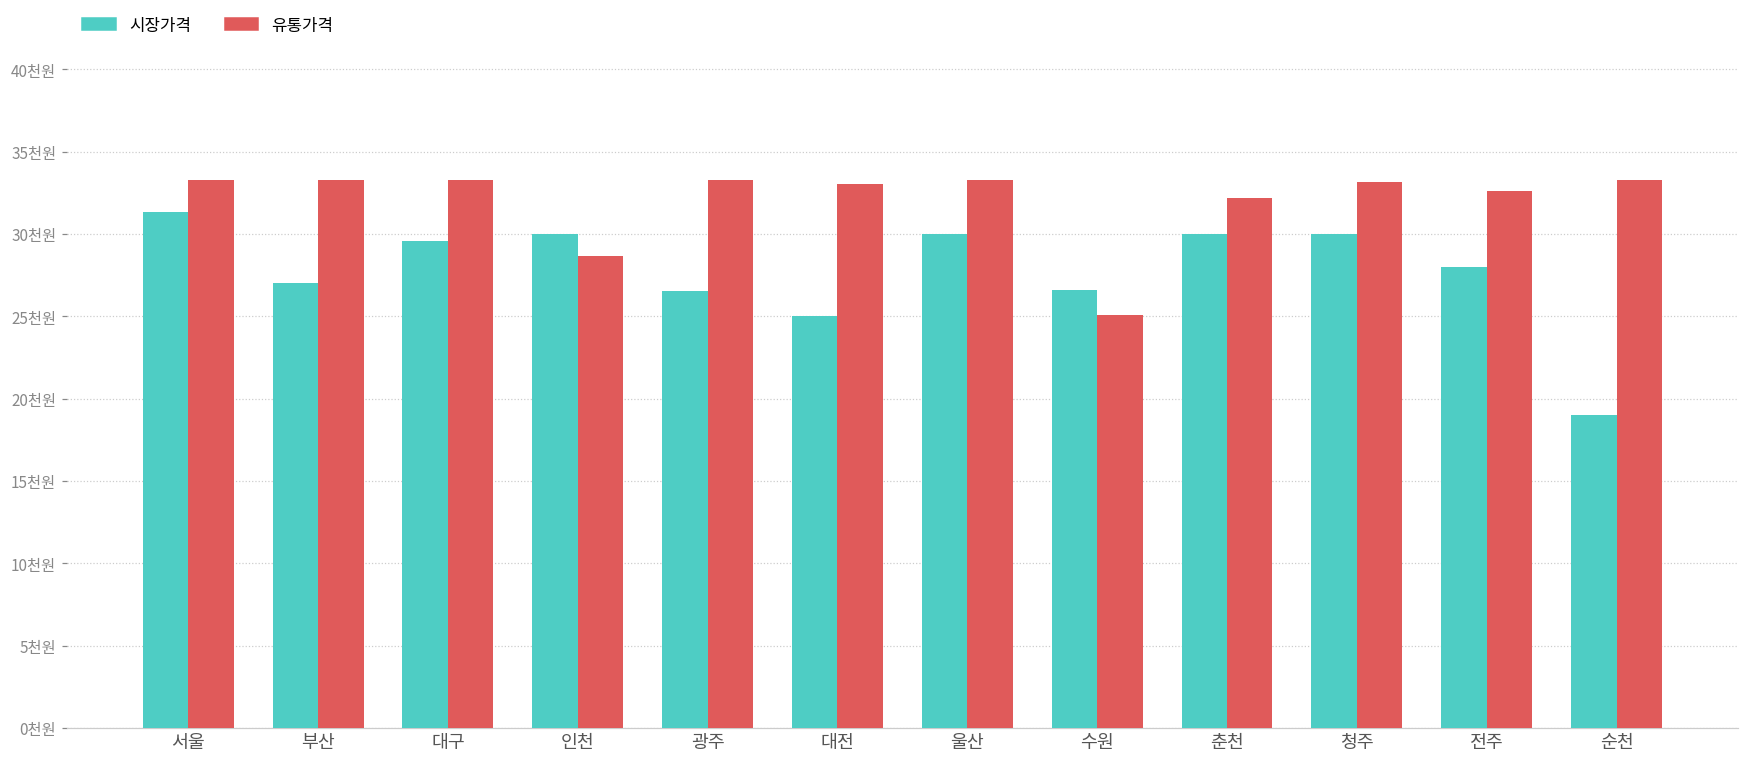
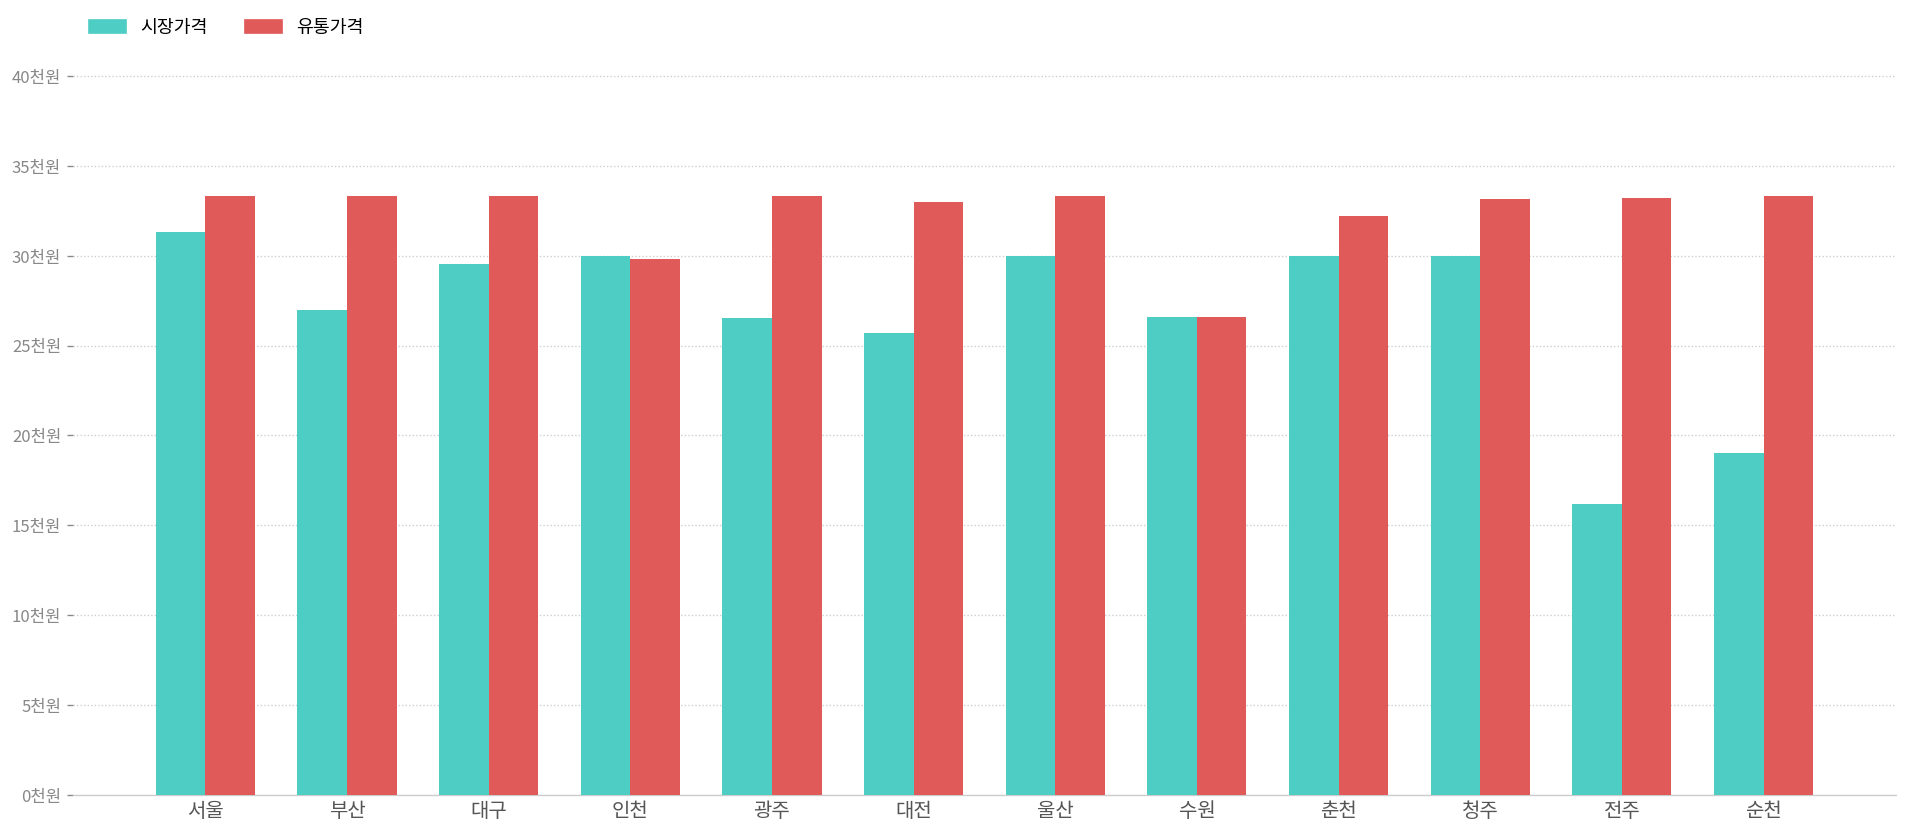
유통가격, 인천: 28.6천원 -> 29.8천원
시장가격, 대전: 25.0천원 -> 25.7천원
유통가격, 수원: 25.1천원 -> 26.6천원
시장가격, 전주: 28.0천원 -> 16.2천원
유통가격, 전주: 32.6천원 -> 33.2천원
